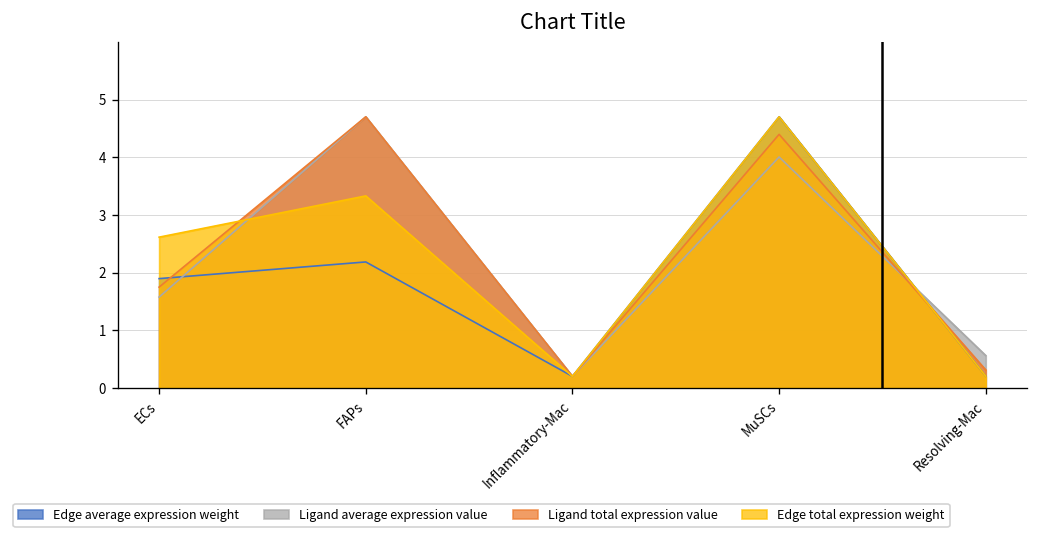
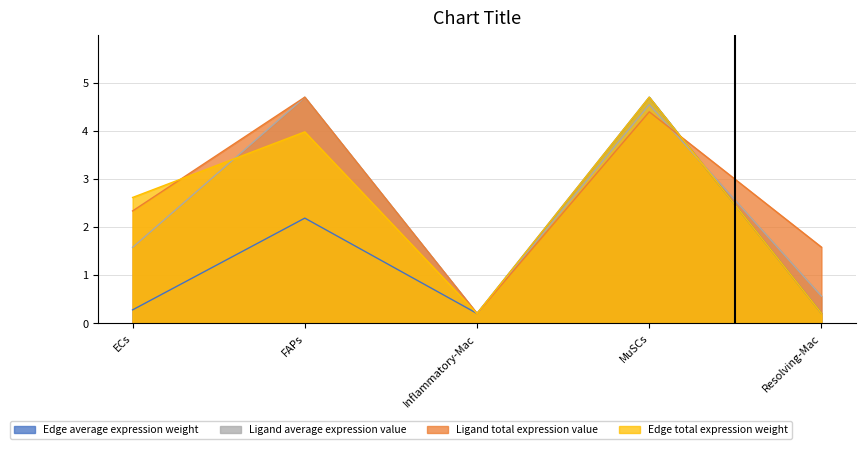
Edge average expression weight, ECs: 1.9 -> 0.3
Ligand total expression value, ECs: 1.7 -> 2.3
Edge total expression weight, FAPs: 3.3 -> 4.0
Ligand average expression value, MuSCs: 4.0 -> 4.5
Ligand total expression value, Resolving-Mac: 0.3 -> 1.6
